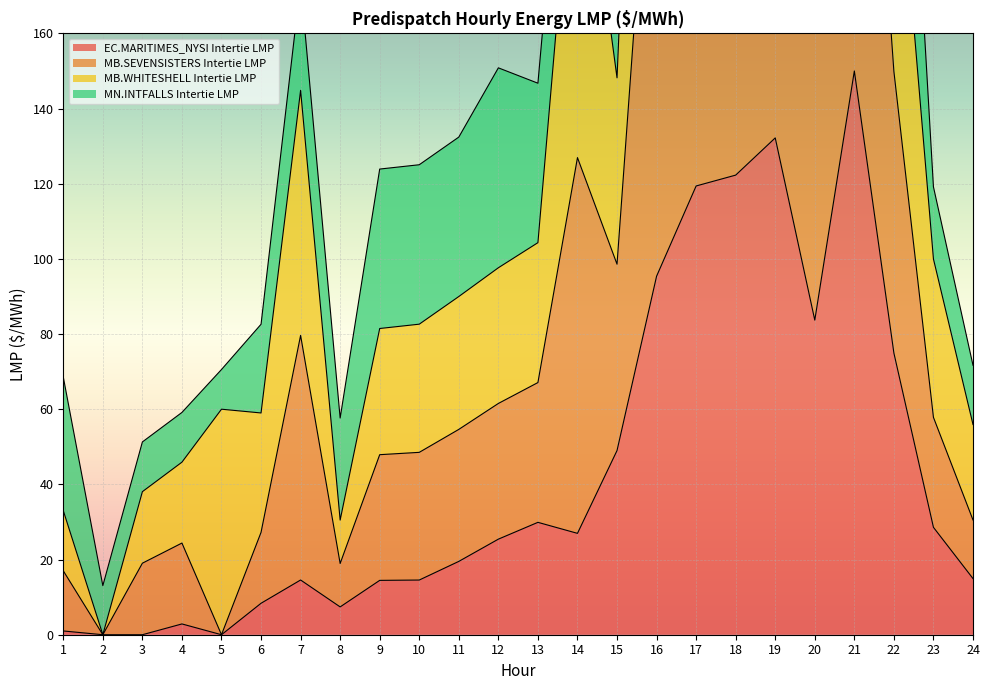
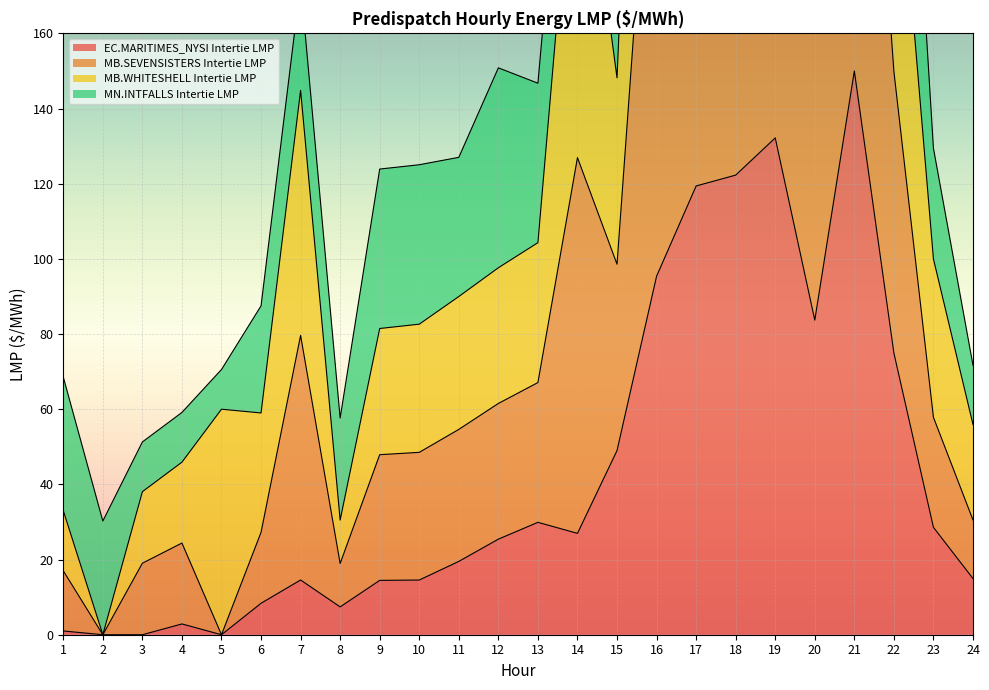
MN.INTFALLS Intertie LMP, 2: 13 -> 30
MN.INTFALLS Intertie LMP, 6: 24 -> 29
MN.INTFALLS Intertie LMP, 11: 42 -> 37
MN.INTFALLS Intertie LMP, 23: 19 -> 29
